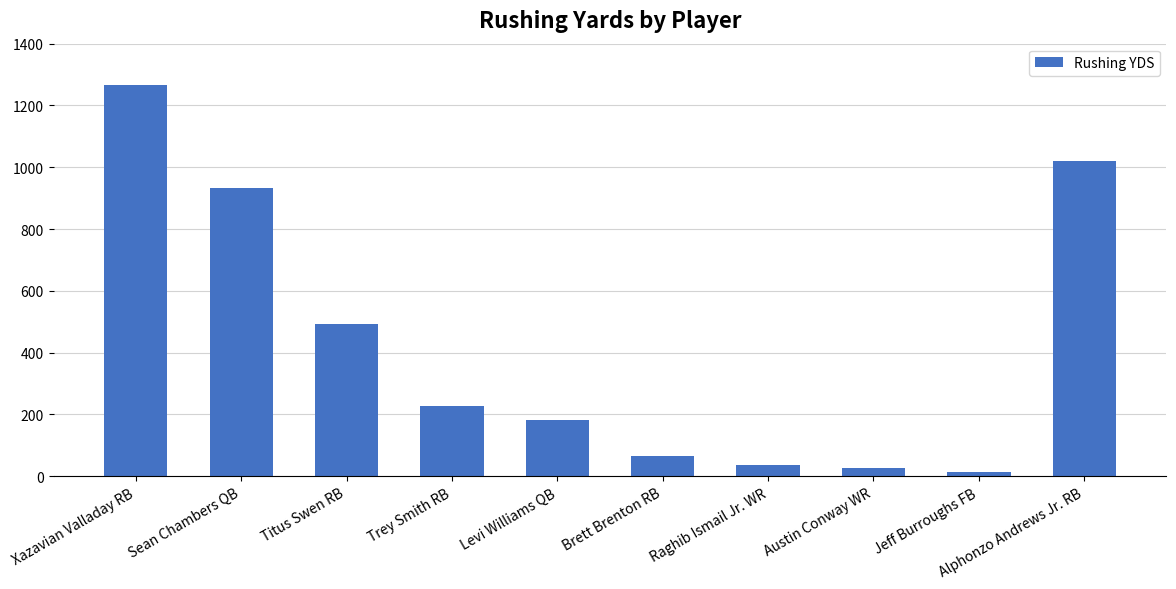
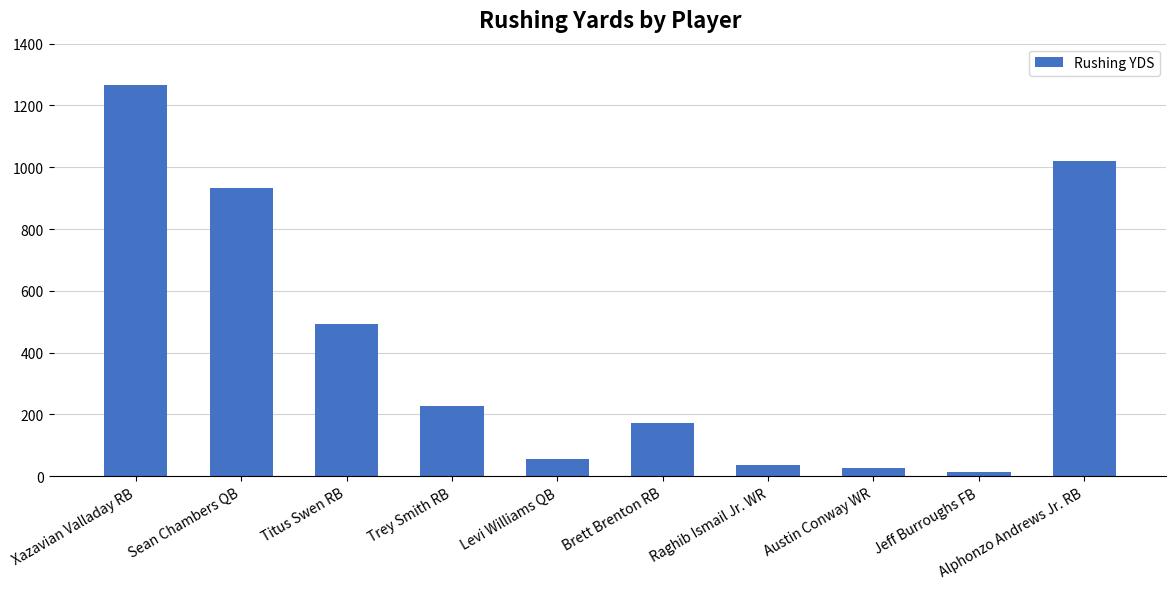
Levi Williams QB: 180 -> 60
Brett Brenton RB: 70 -> 170
